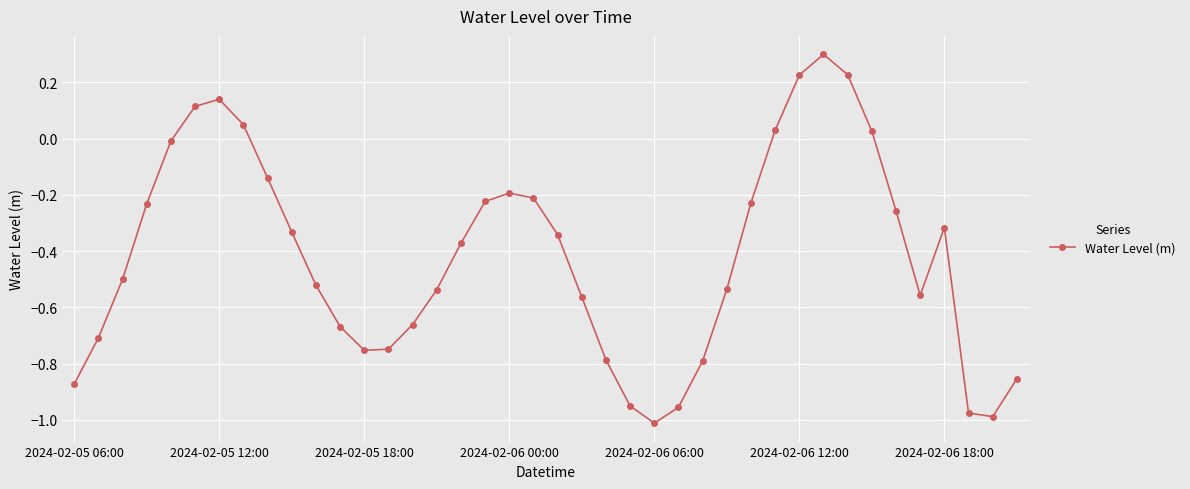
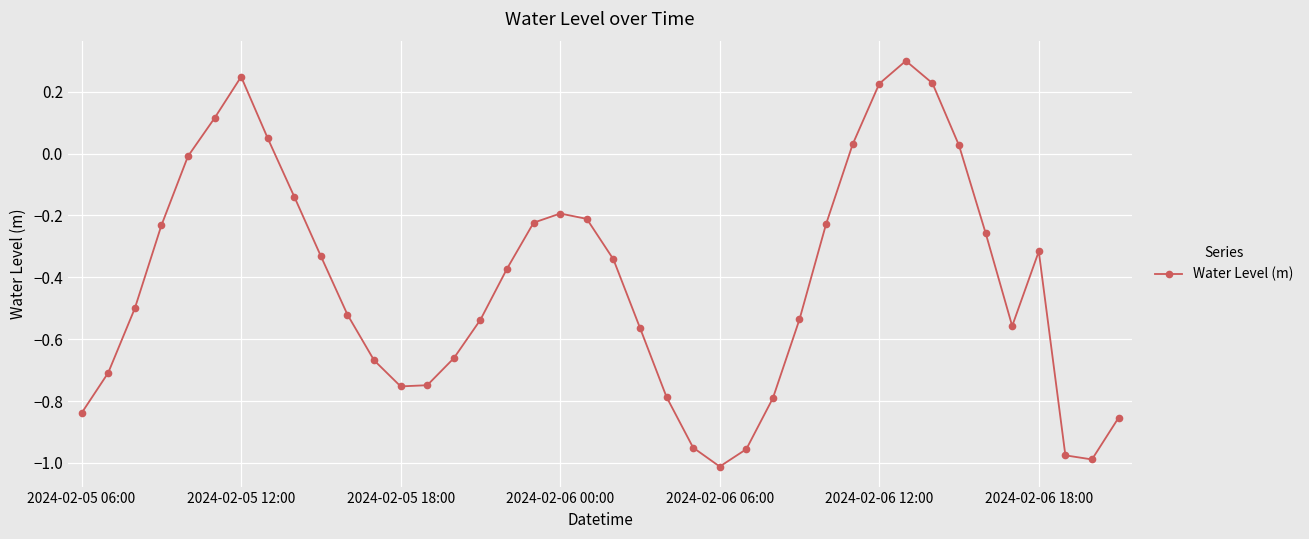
2024-02-05 06:00: -0.87 -> -0.84
2024-02-05 12:00: 0.14 -> 0.25
